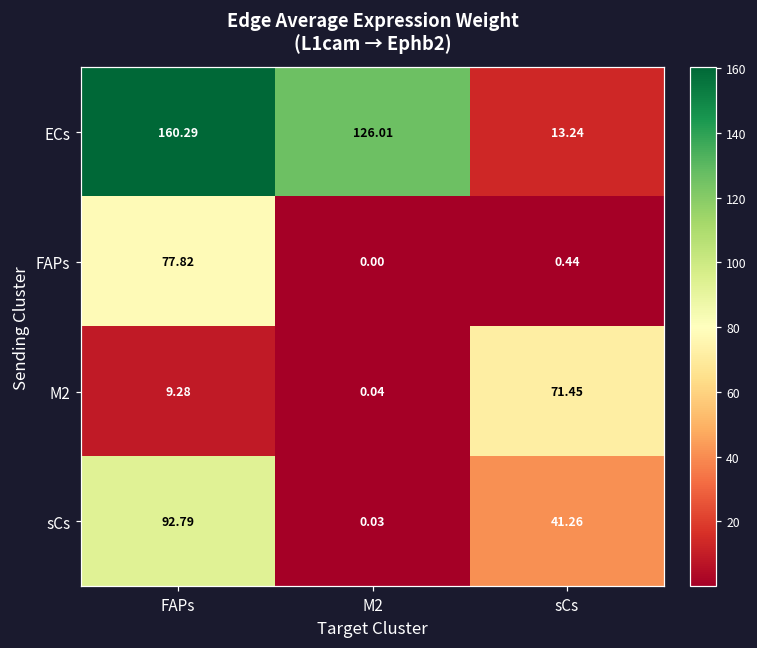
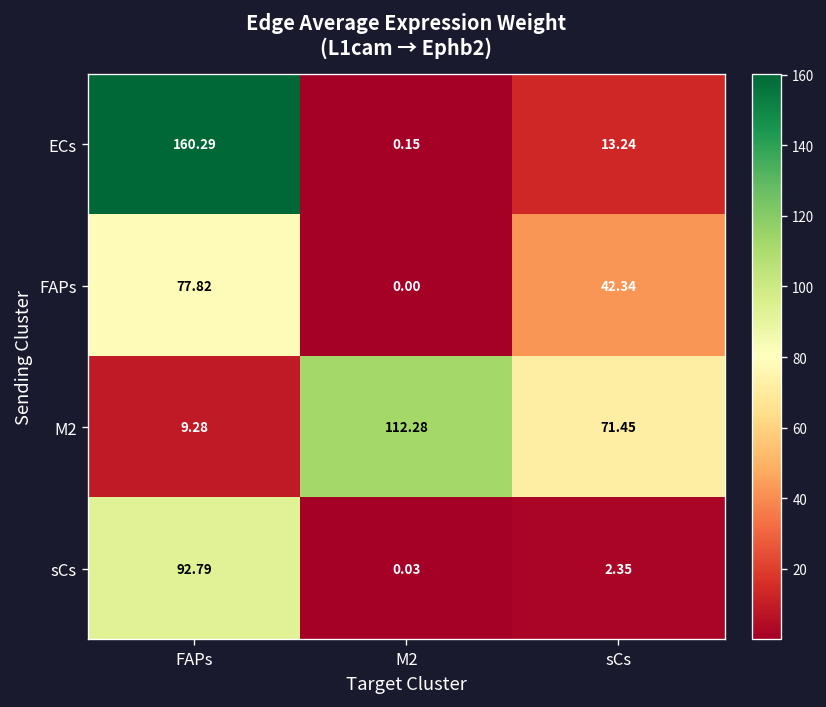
ECs, M2: 126.01 -> 0.15
FAPs, sCs: 0.44 -> 42.34
M2, M2: 0.04 -> 112.28
sCs, sCs: 41.26 -> 2.35
